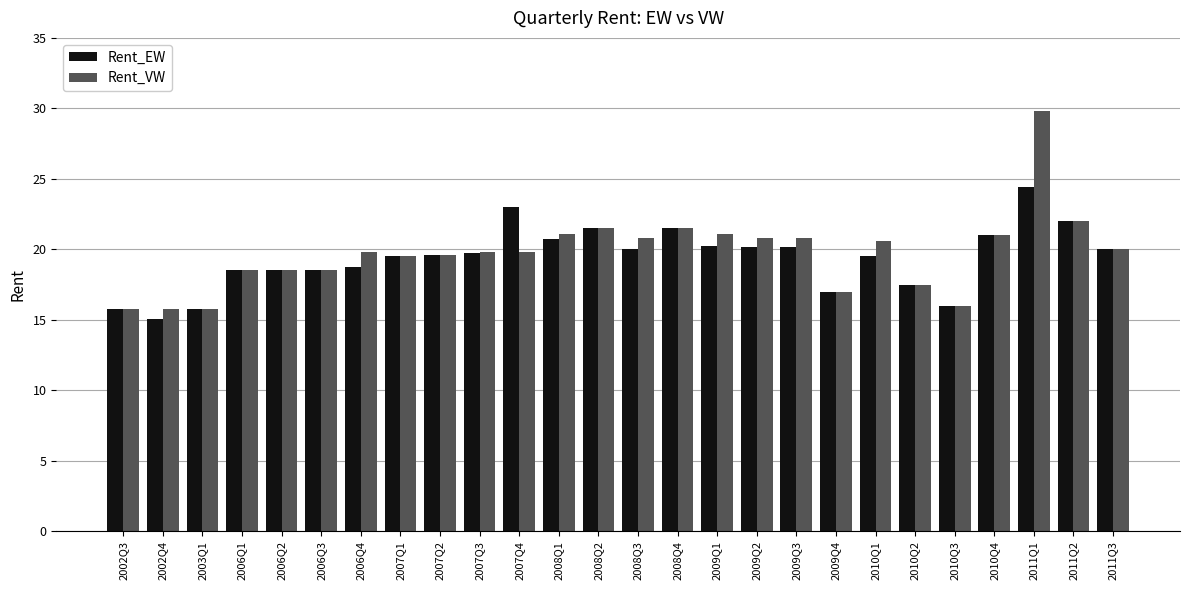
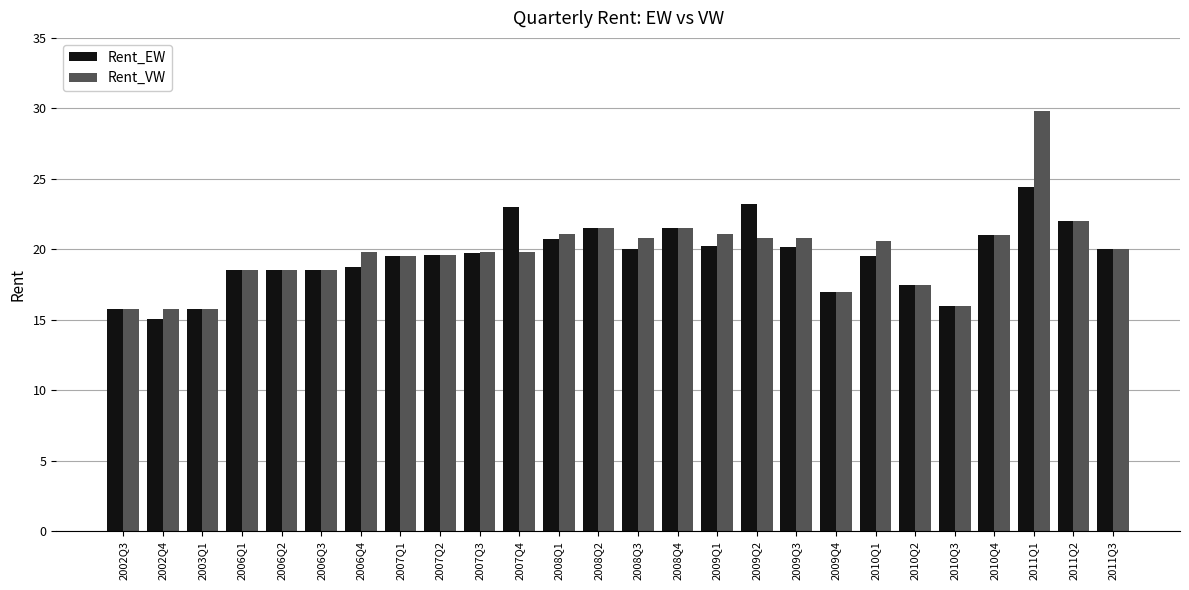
Rent_EW, 2009Q2: 20.1 -> 23.2
